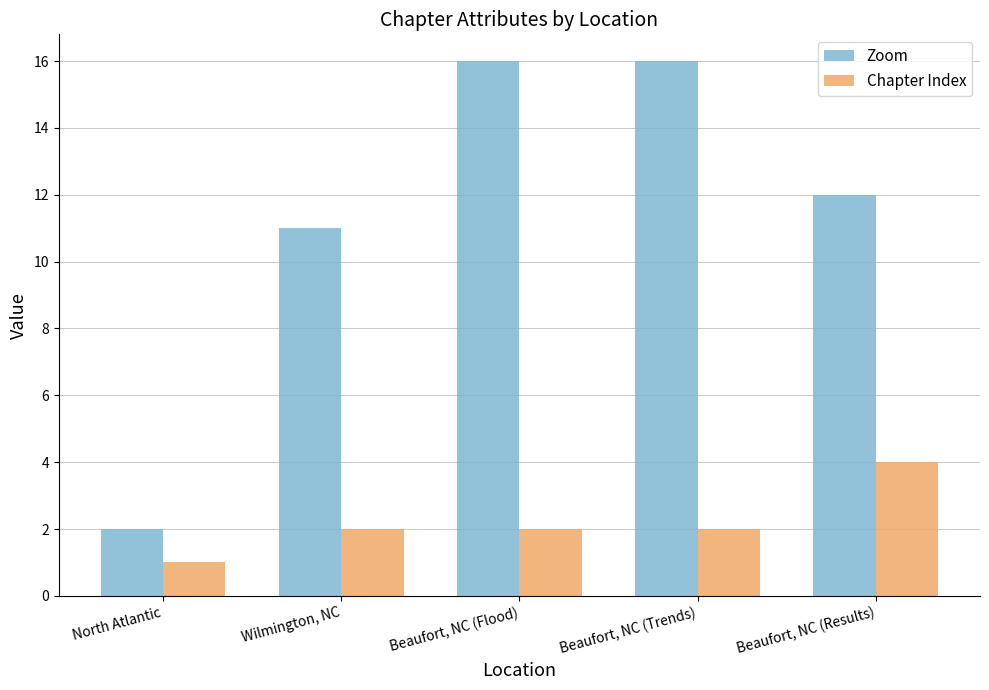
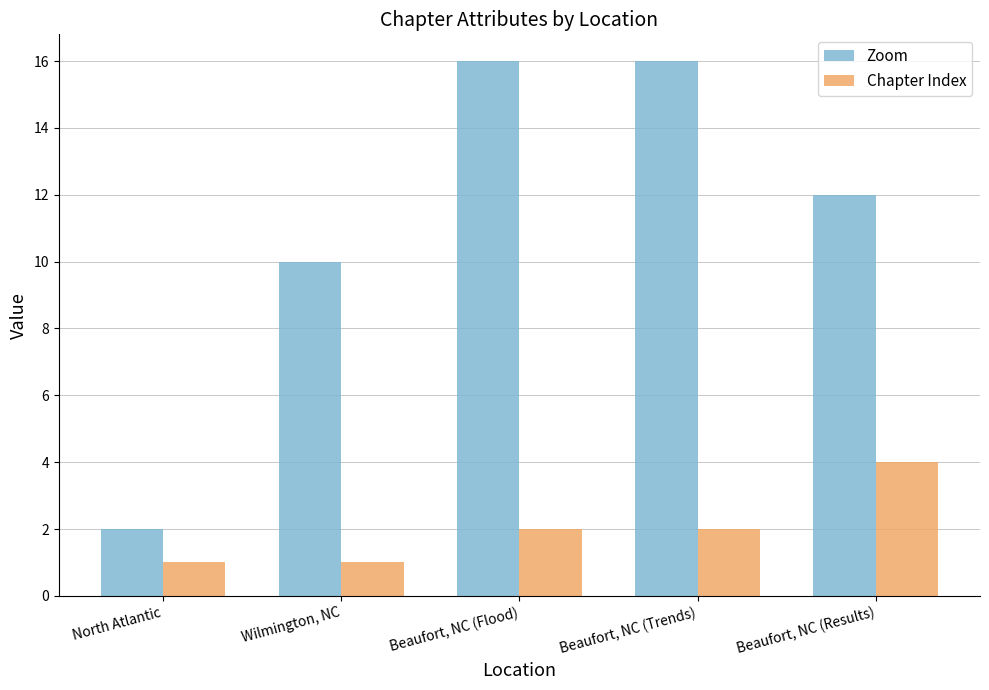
Zoom, Wilmington, NC: 11 -> 10
Chapter Index, Wilmington, NC: 2 -> 1
